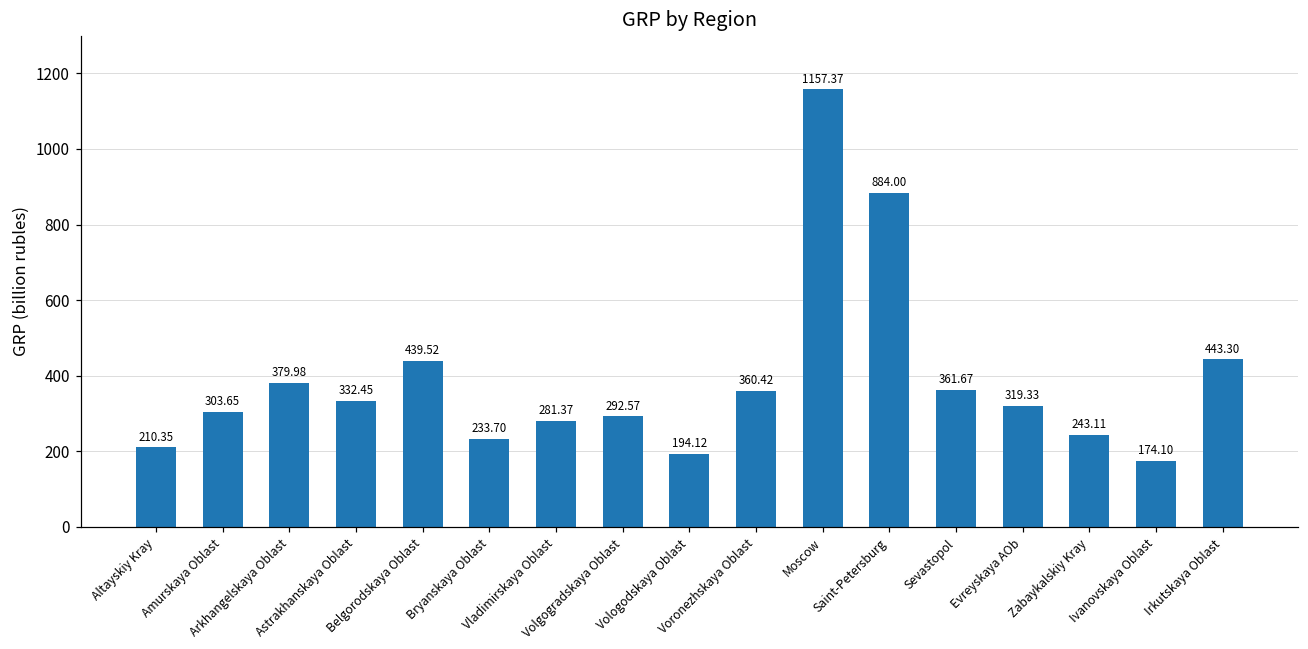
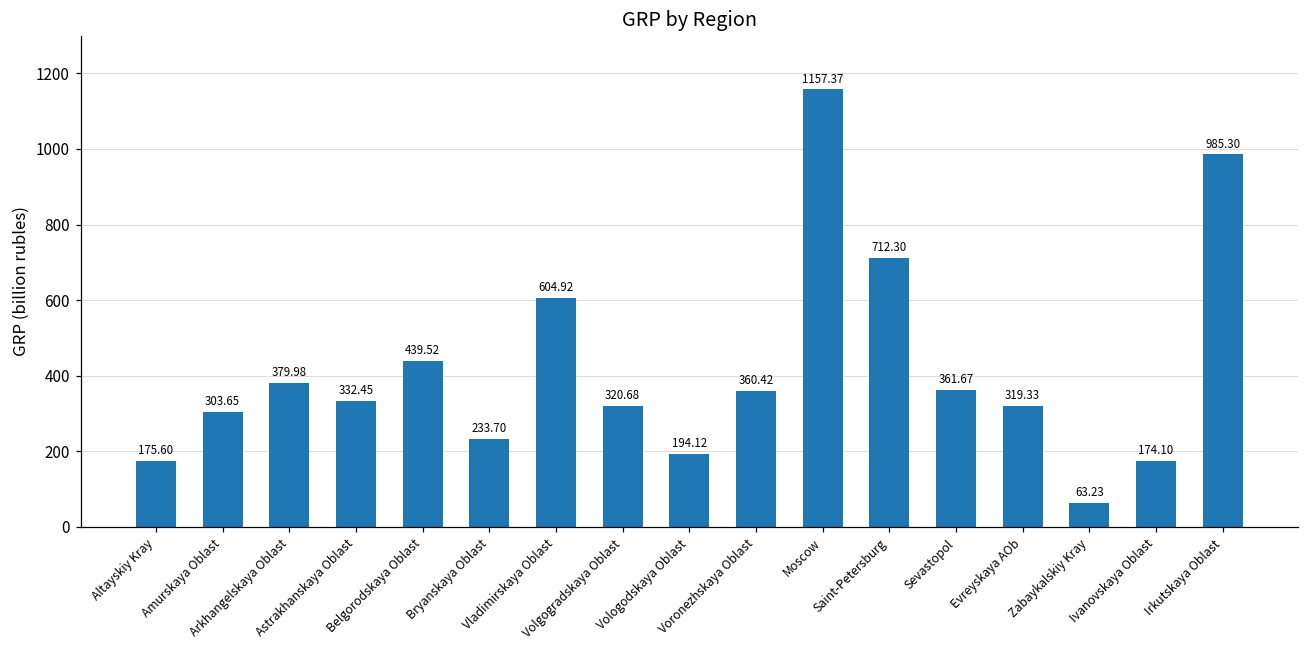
Altayskiy Kray: 210.35 -> 175.60
Vladimirskaya Oblast: 281.37 -> 604.92
Volgogradskaya Oblast: 292.57 -> 320.68
Saint-Petersburg: 884.00 -> 712.30
Zabaykalskiy Kray: 243.11 -> 63.23
Irkutskaya Oblast: 443.30 -> 985.30
